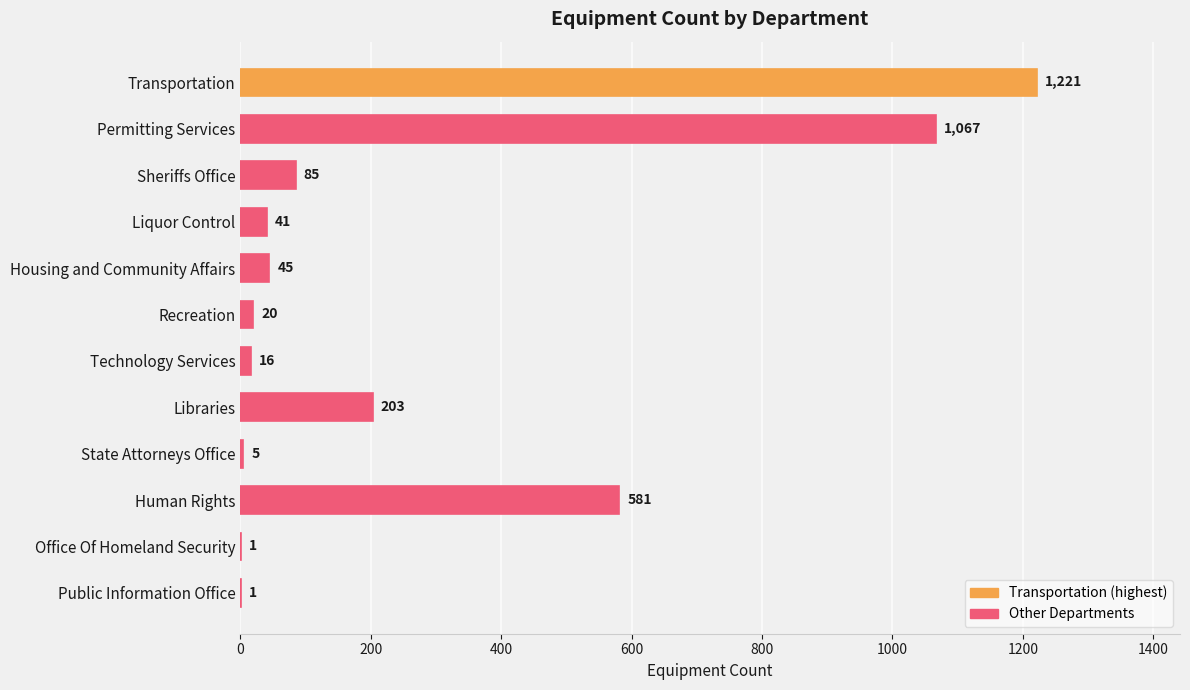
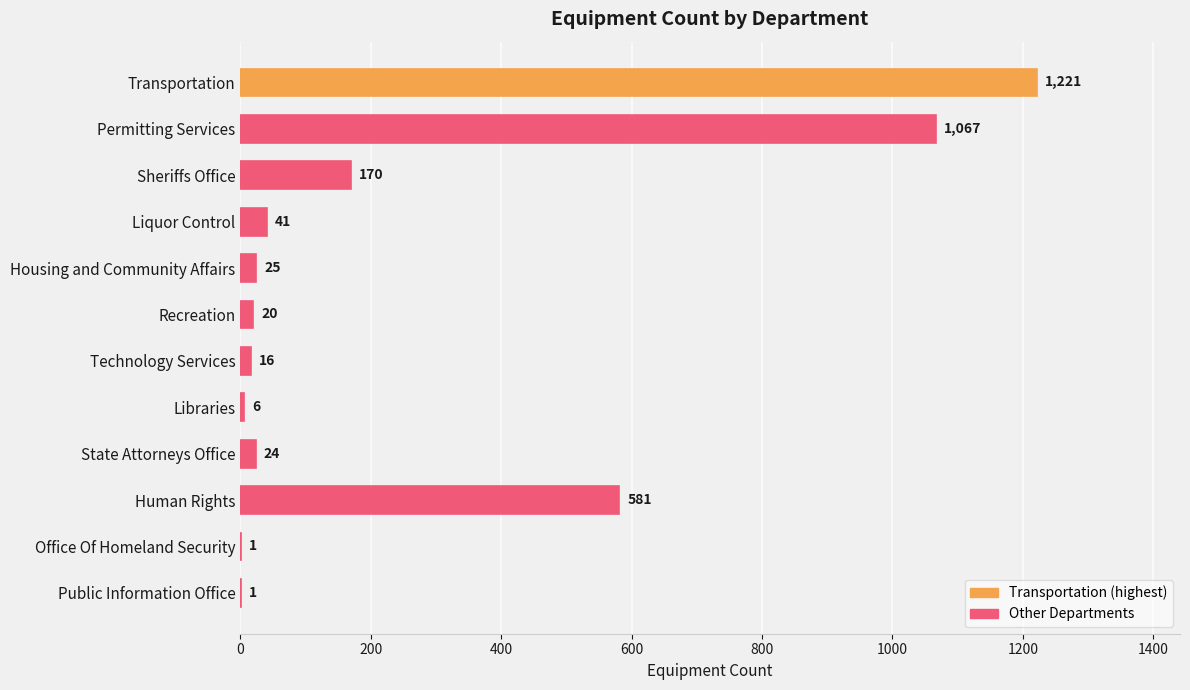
Sheriffs Office: 85 -> 170
Housing and Community Affairs: 45 -> 25
Libraries: 203 -> 6
State Attorneys Office: 5 -> 24
